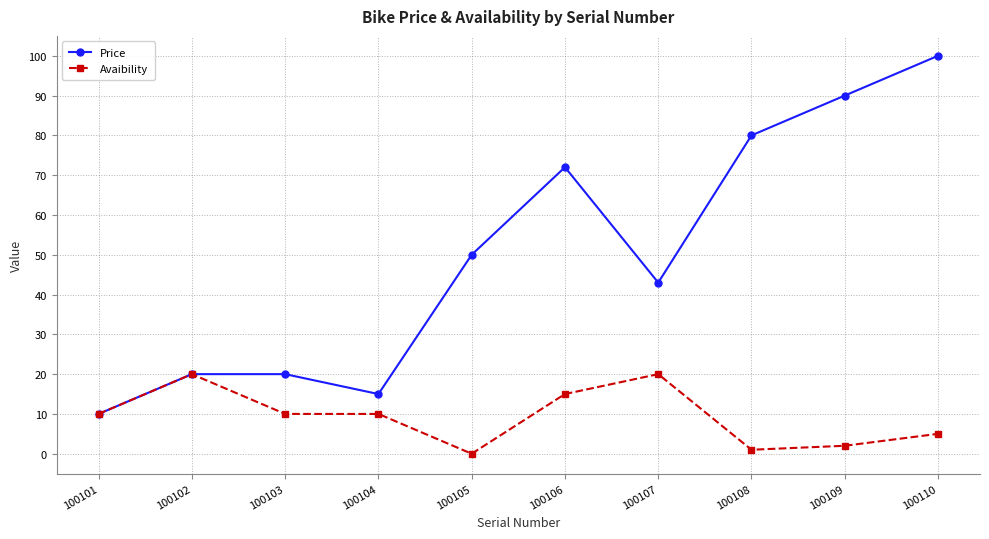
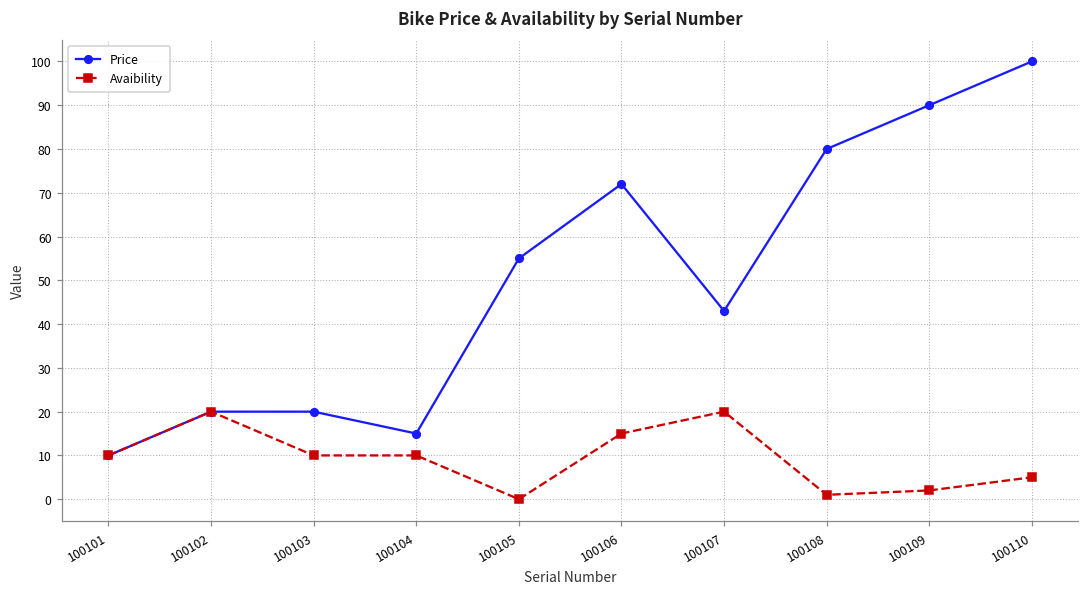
Price, 100105: 50 -> 55
